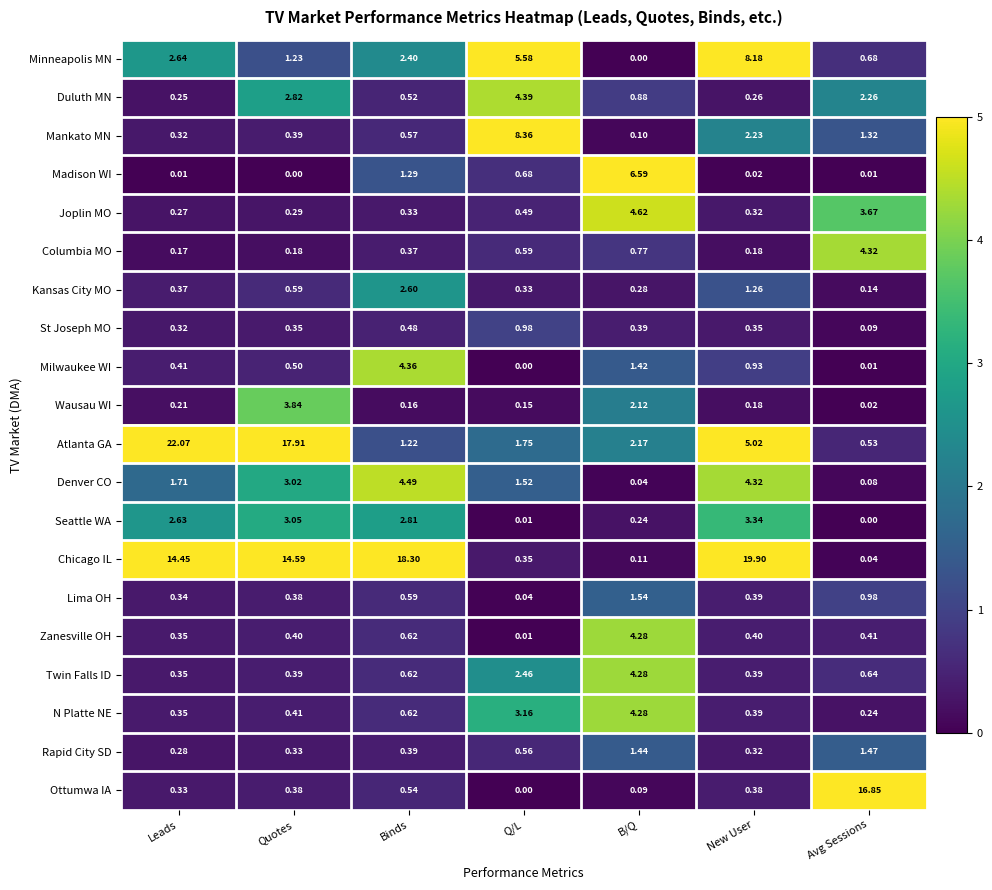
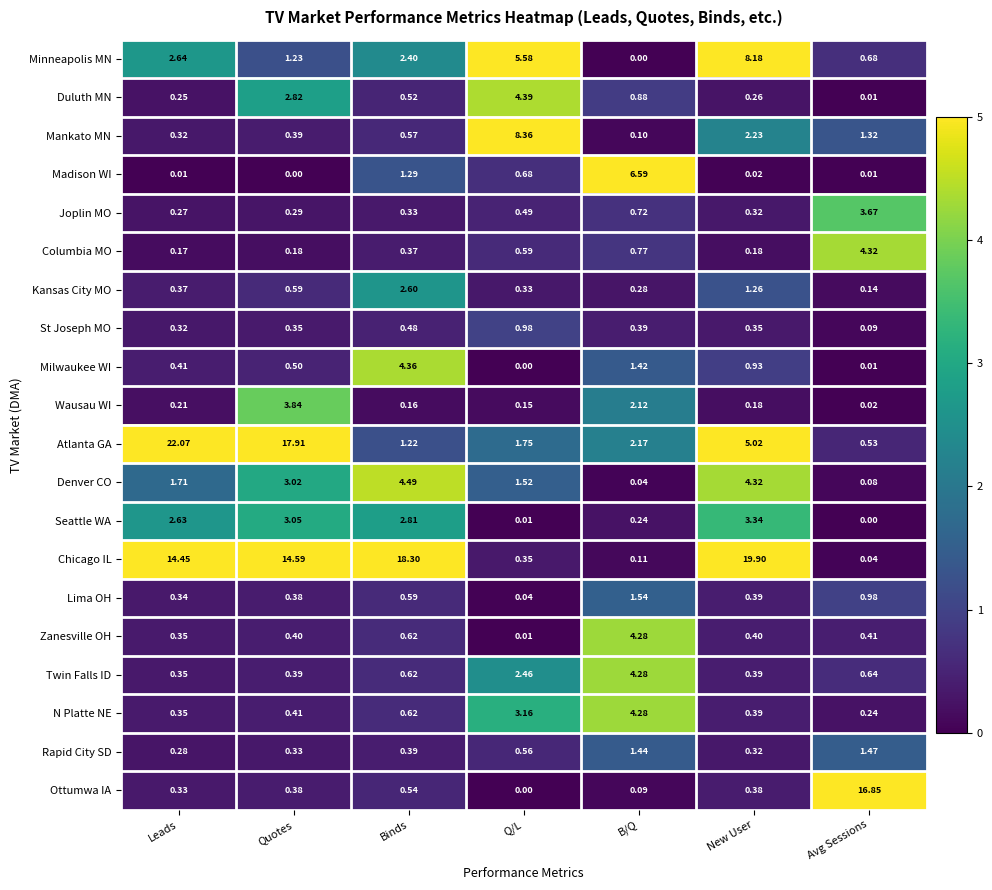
Duluth MN, Avg Sessions: 2.26 -> 0.01
Joplin MO, B/Q: 4.62 -> 0.72
